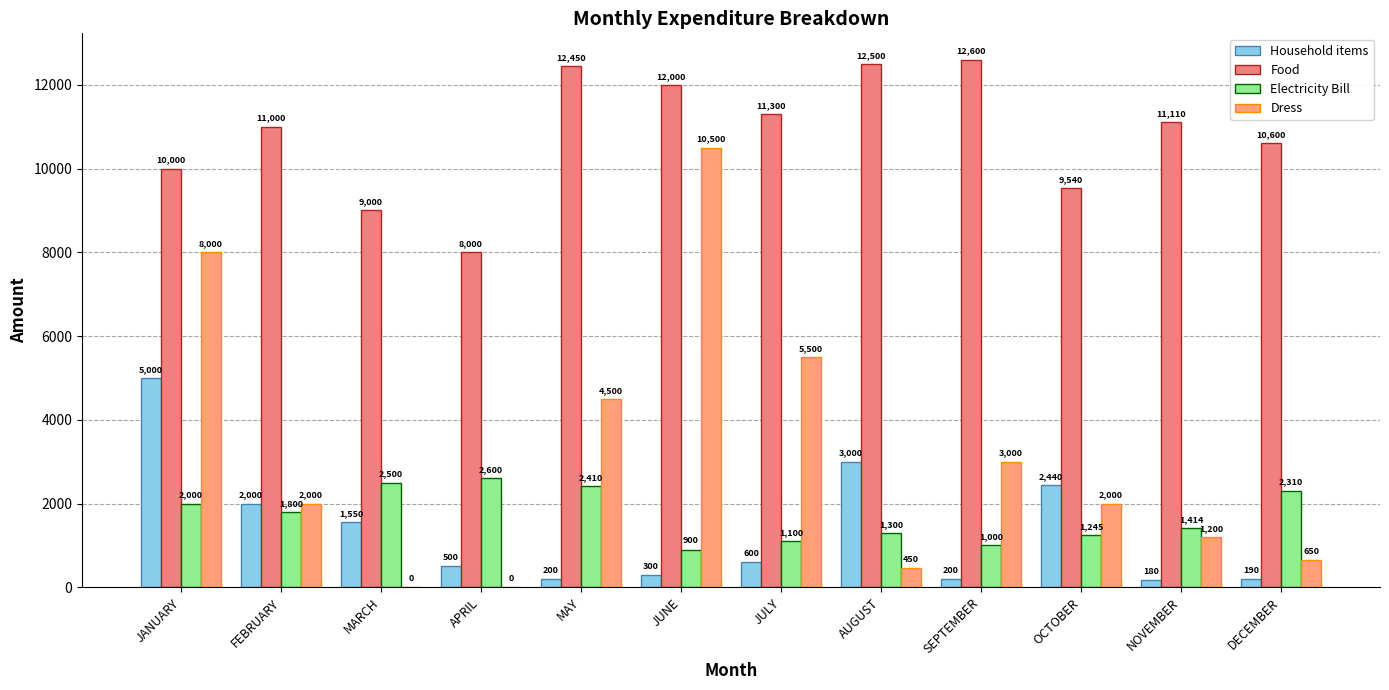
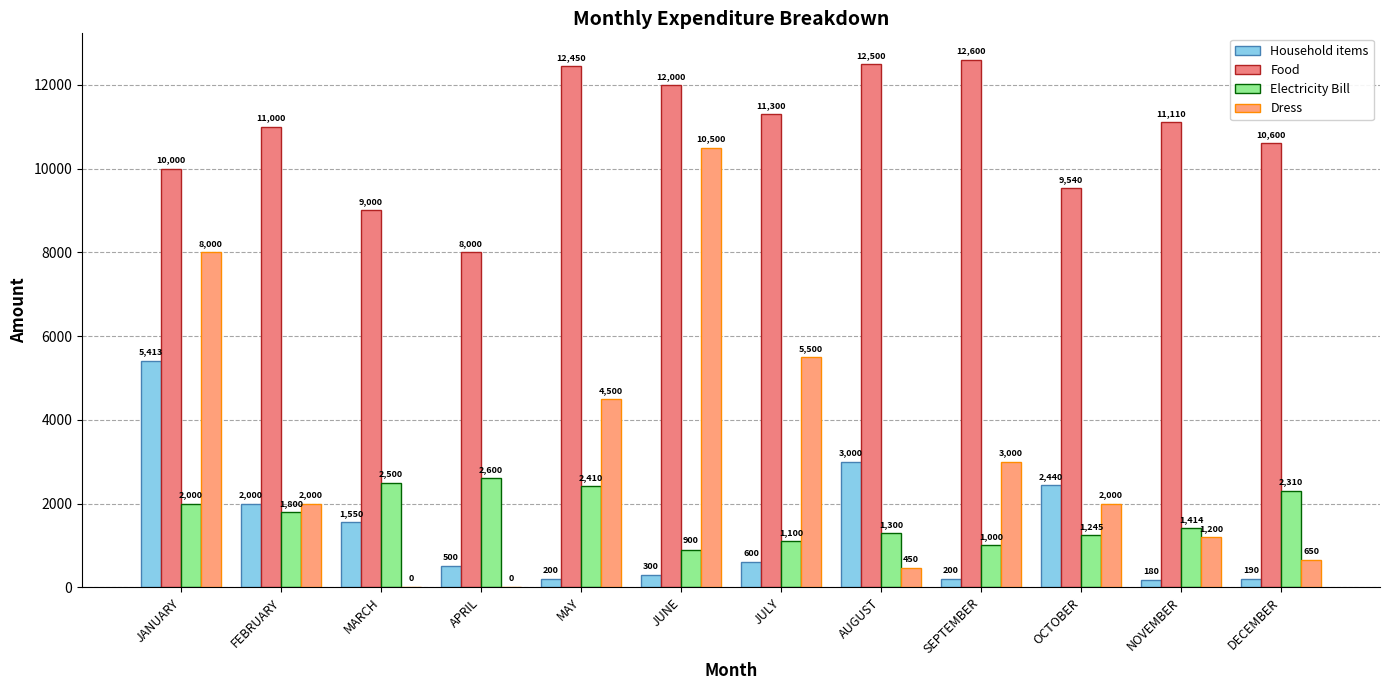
Household items, JANUARY: 5,000 -> 5,413
